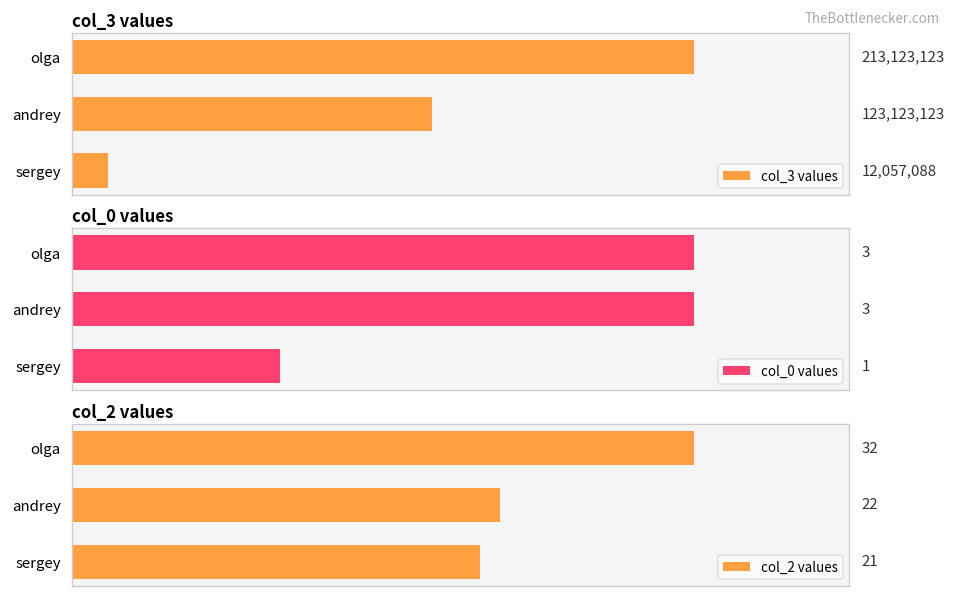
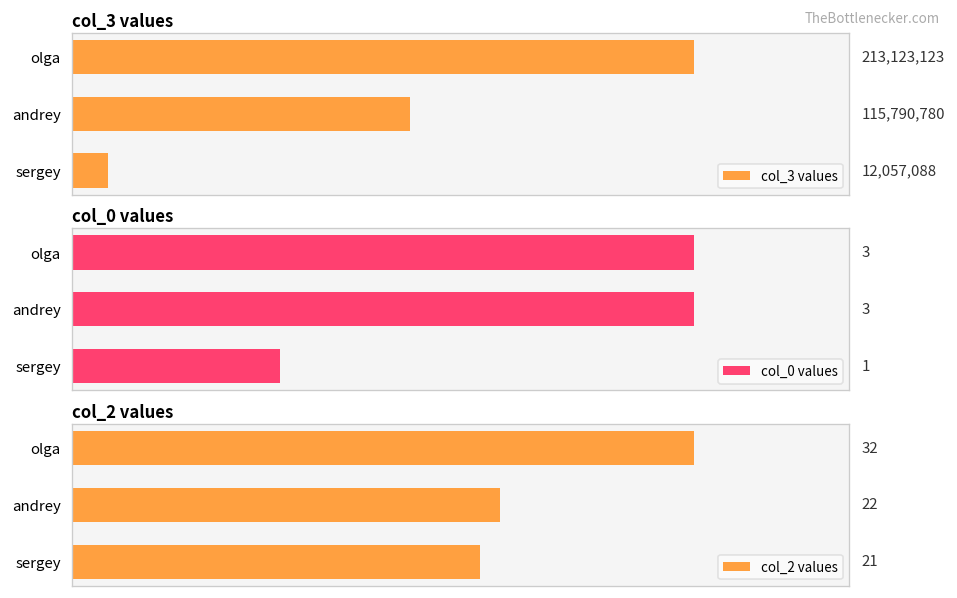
col_3 values, andrey: 123,123,123 -> 115,790,780
